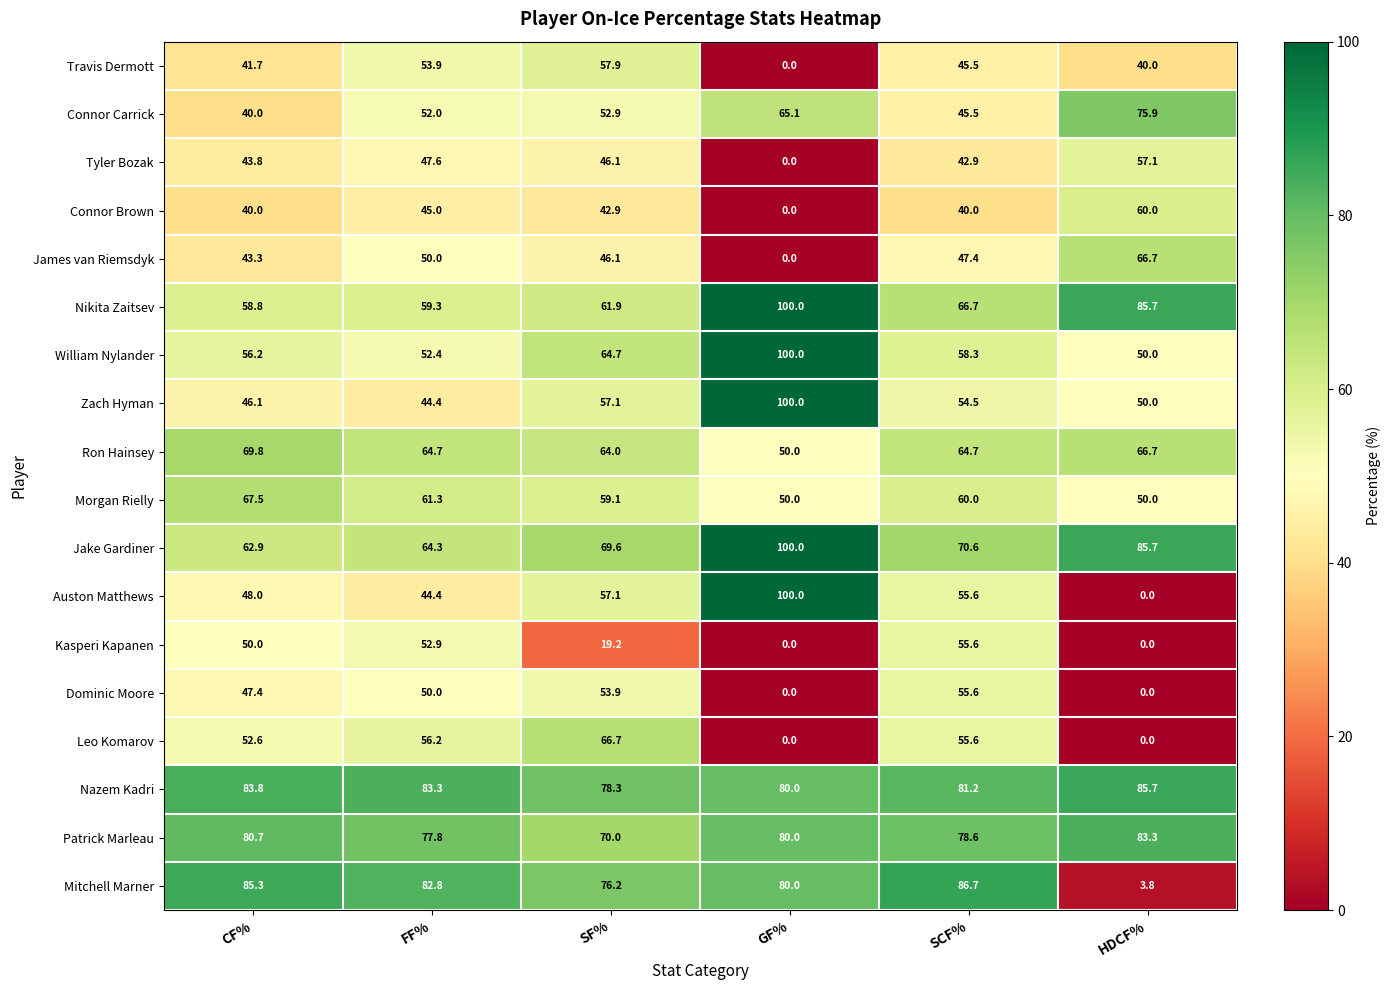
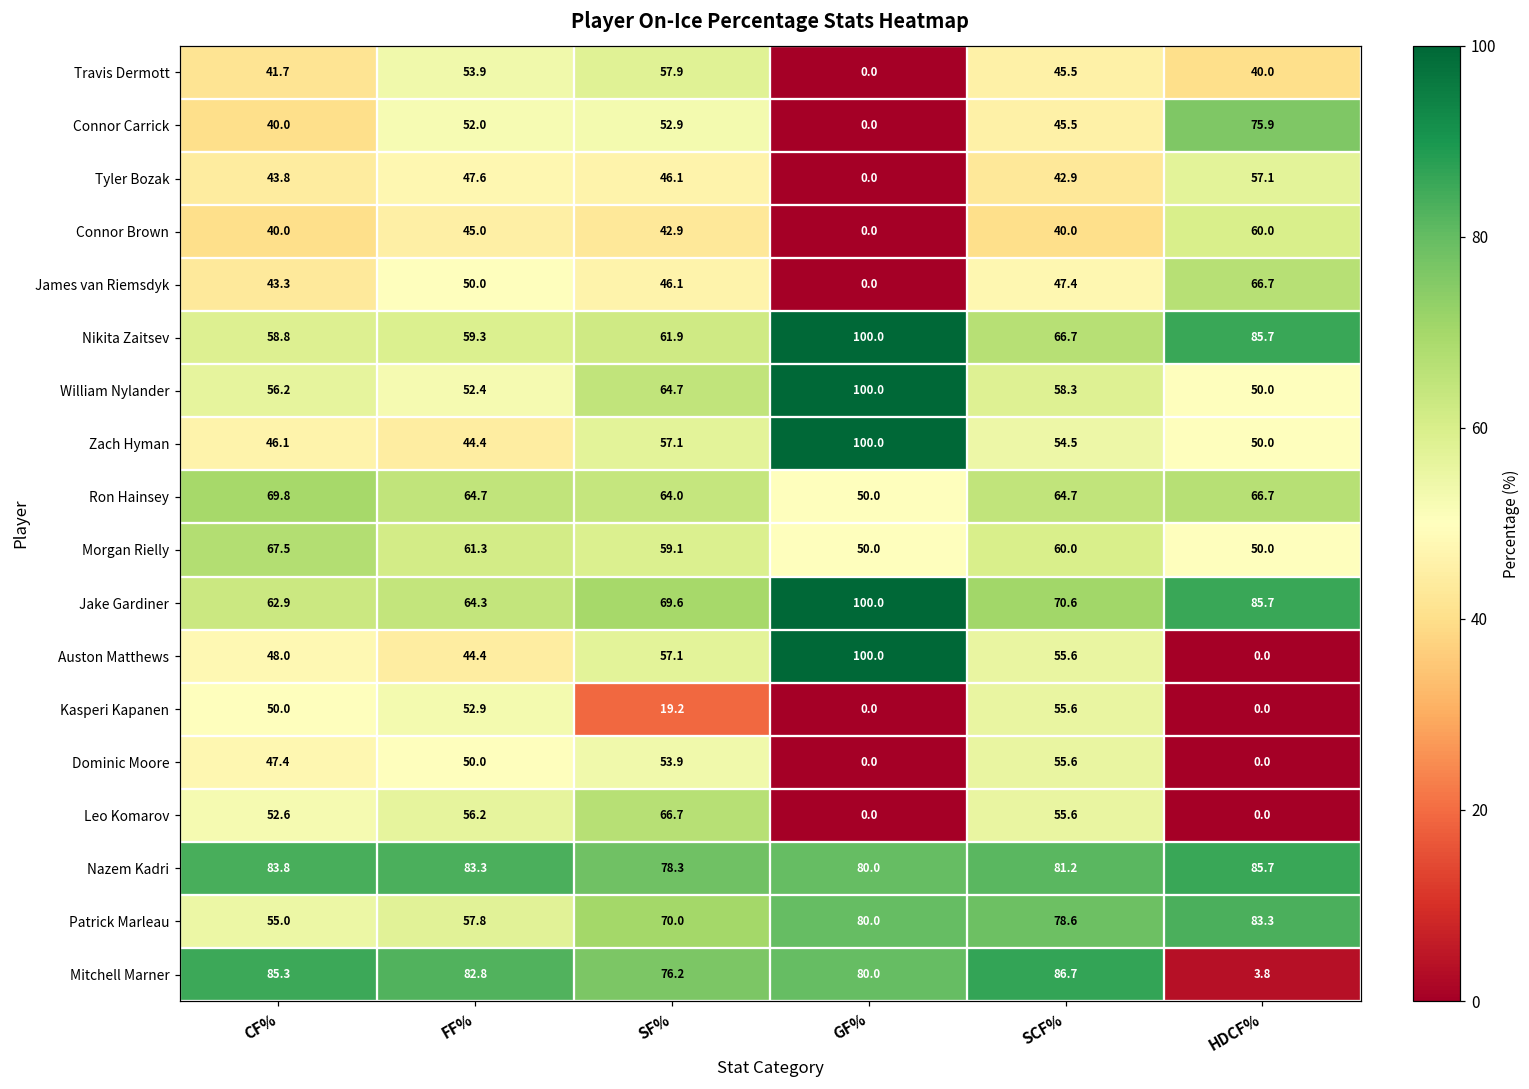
Connor Carrick, GF%: 65.1 -> 0.0
Patrick Marleau, CF%: 80.7 -> 55.0
Patrick Marleau, FF%: 77.8 -> 57.8
